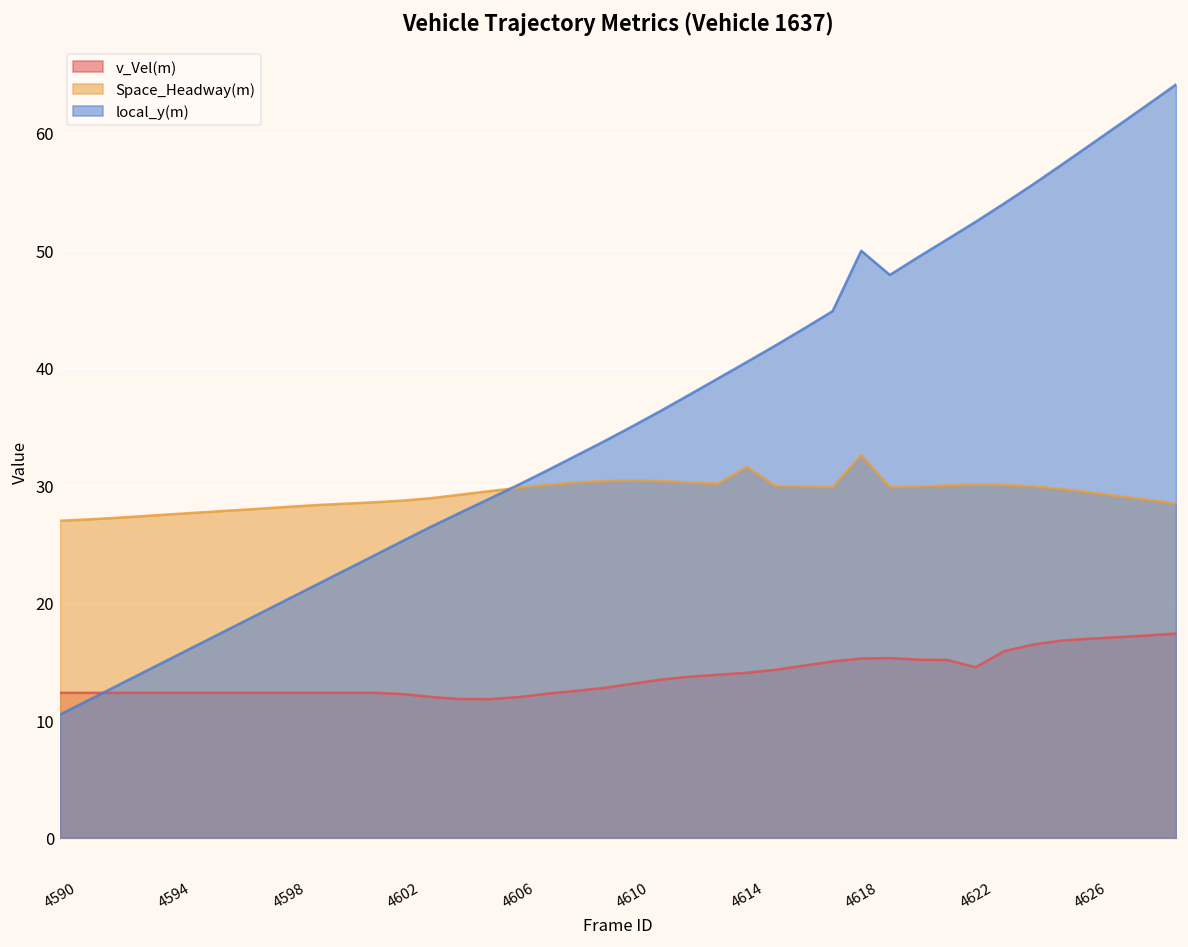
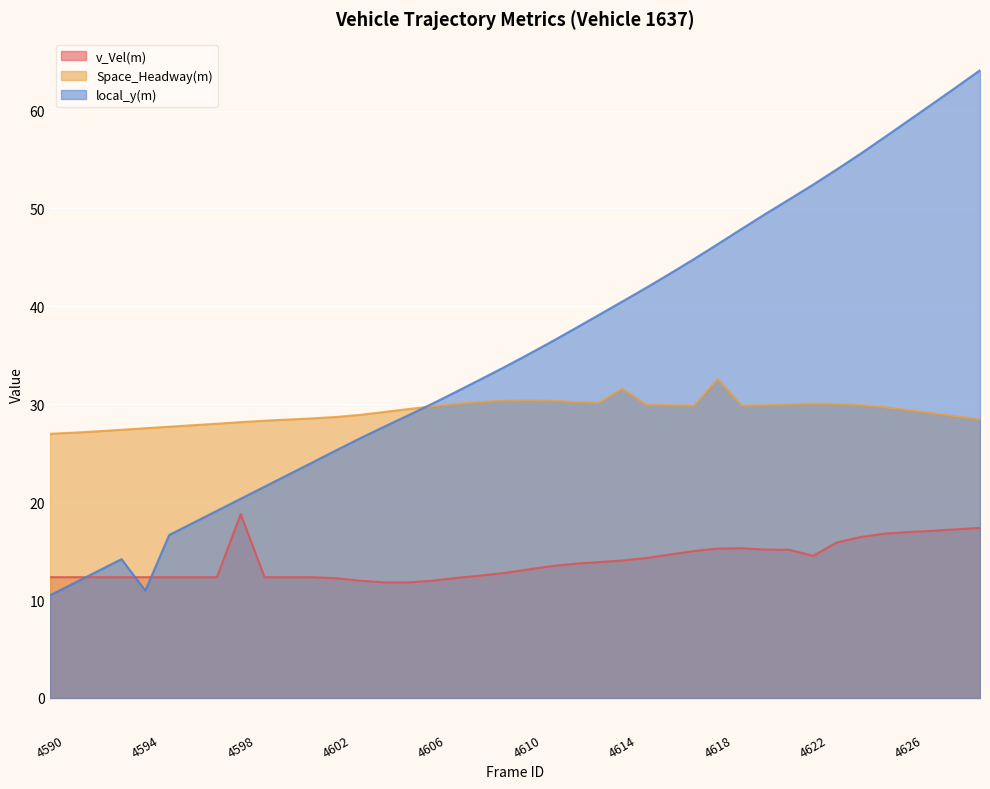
local_y(m), 4594: 15 -> 11
v_Vel(m), 4598: 12 -> 19
local_y(m), 4618: 50 -> 46
